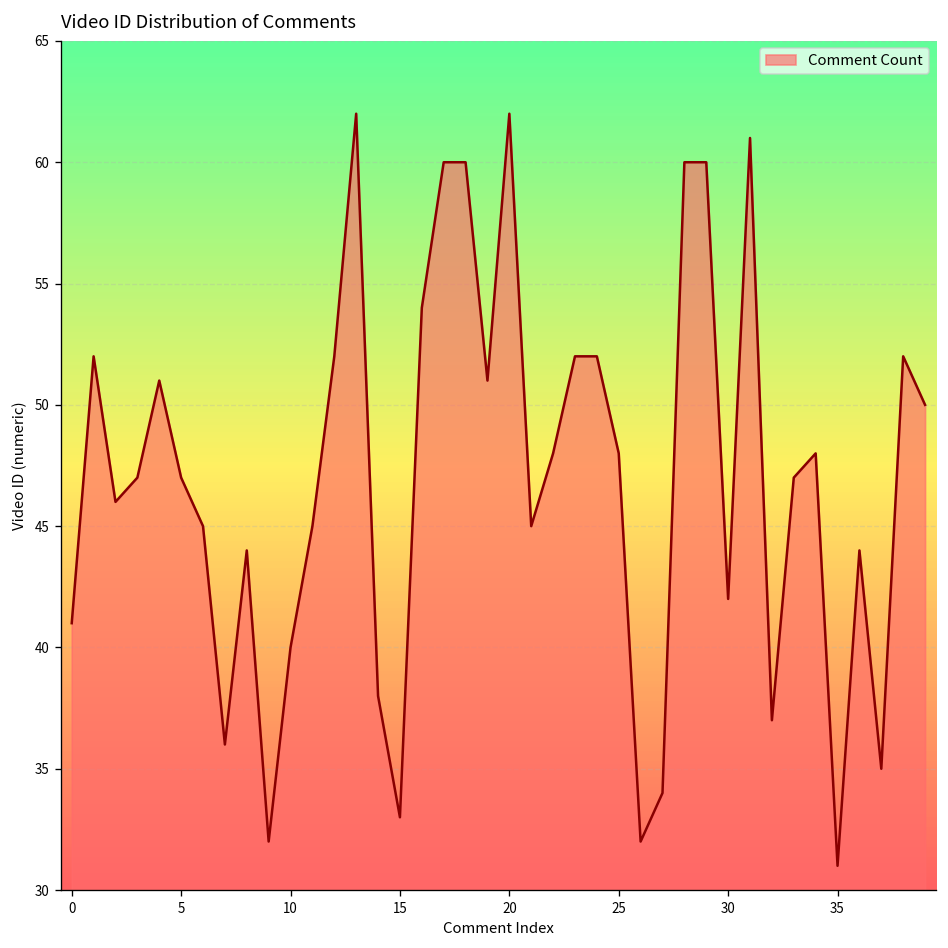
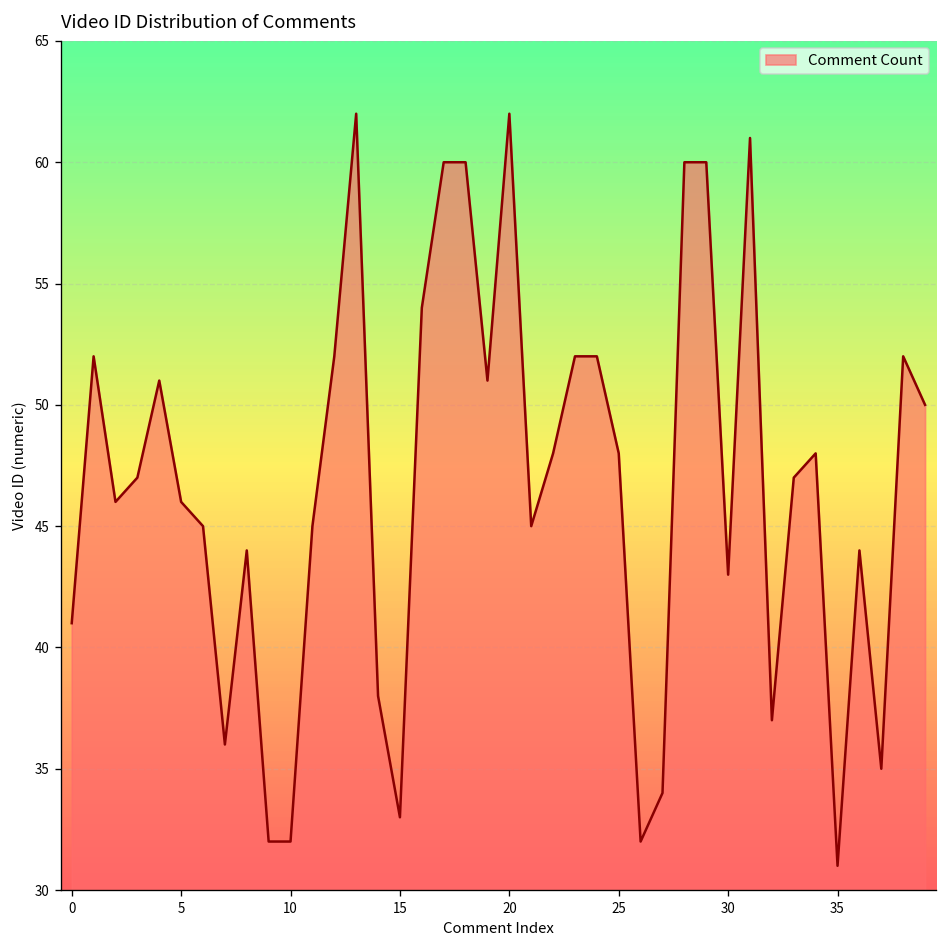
5: 47 -> 46
10: 40 -> 32
30: 42 -> 43
